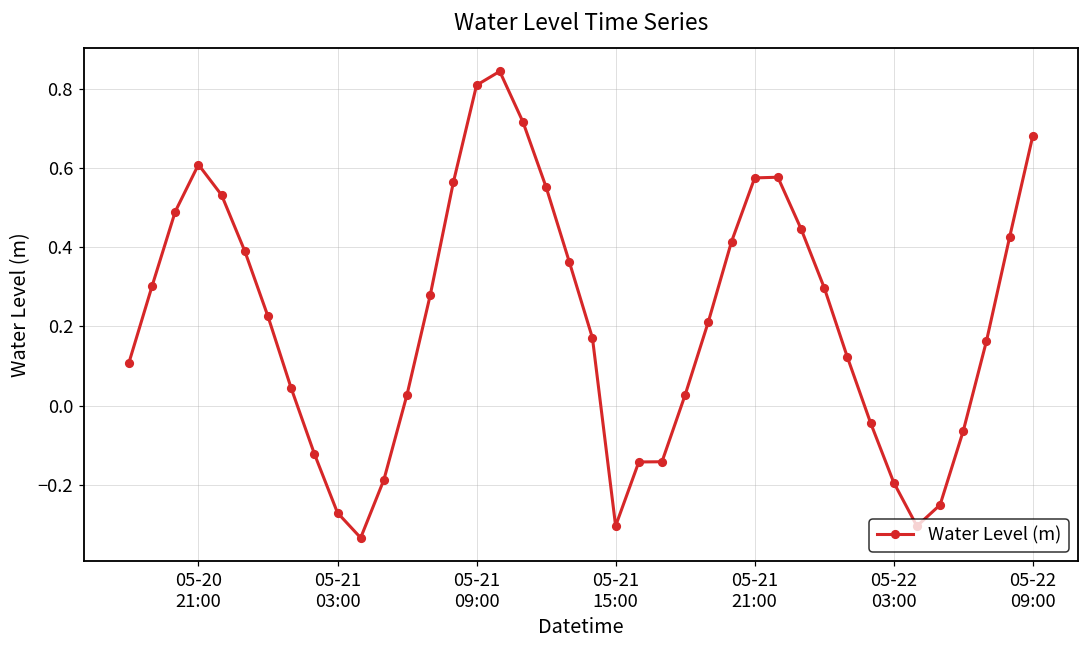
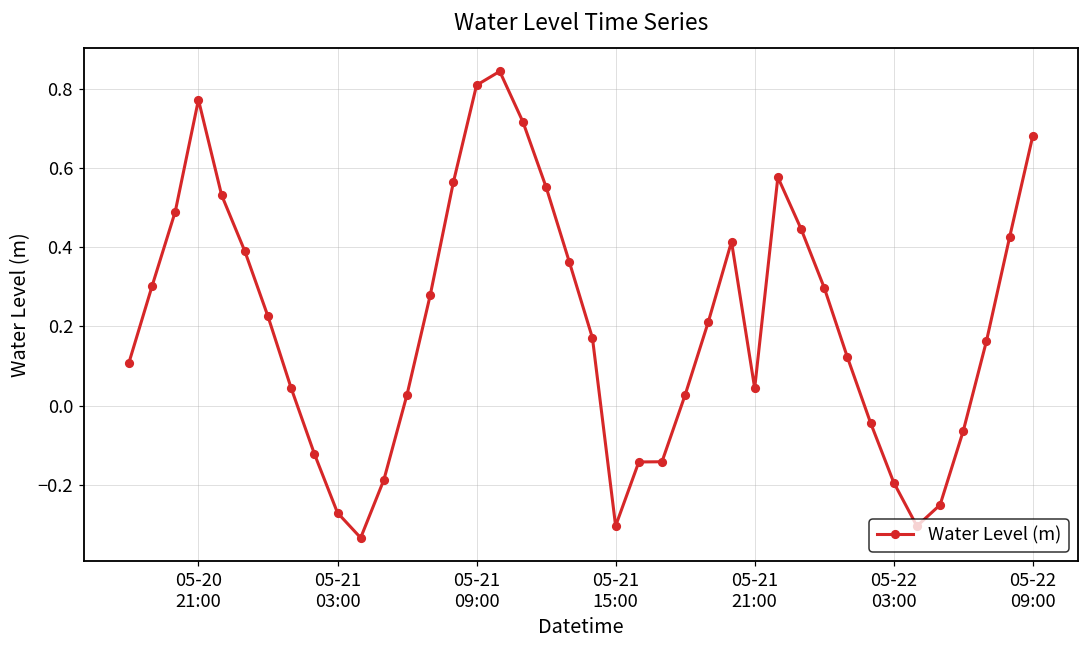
05-20 21:00: 0.61 -> 0.77
05-21 21:00: 0.57 -> 0.04
